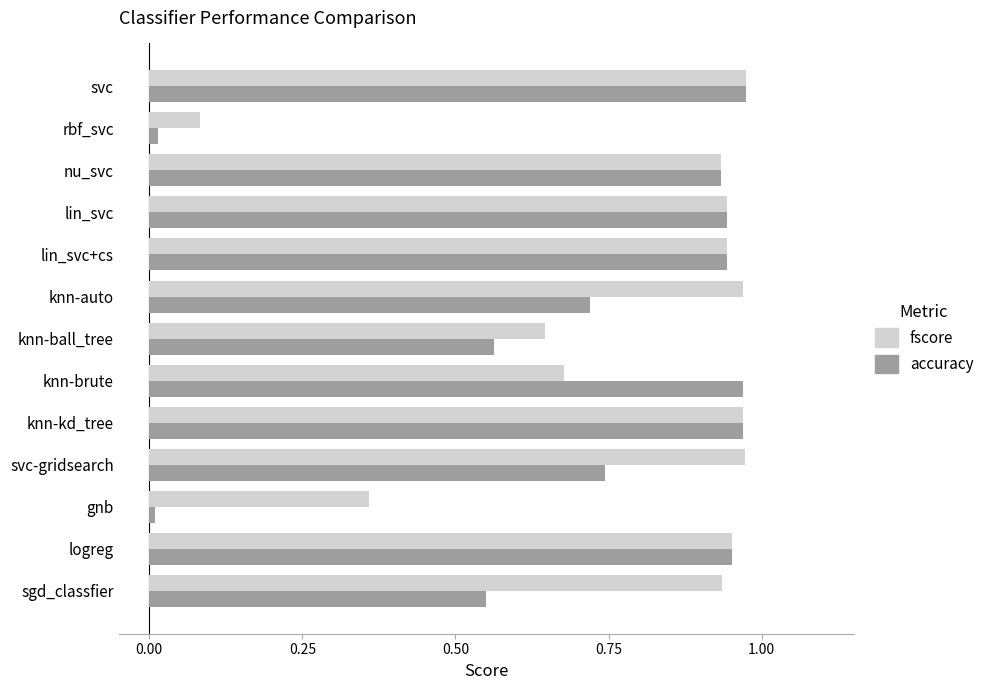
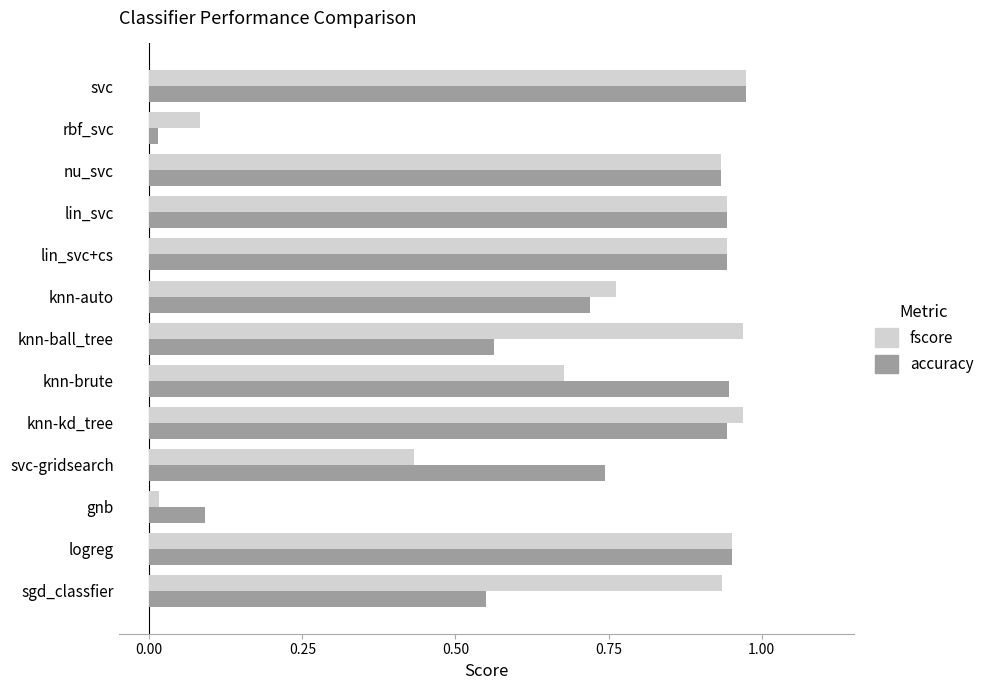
fscore, knn-auto: 0.97 -> 0.76
fscore, knn-ball_tree: 0.65 -> 0.97
accuracy, knn-brute: 0.97 -> 0.95
accuracy, knn-kd_tree: 0.97 -> 0.94
fscore, svc-gridsearch: 0.97 -> 0.43
fscore, gnb: 0.36 -> 0.02
accuracy, gnb: 0.01 -> 0.09
